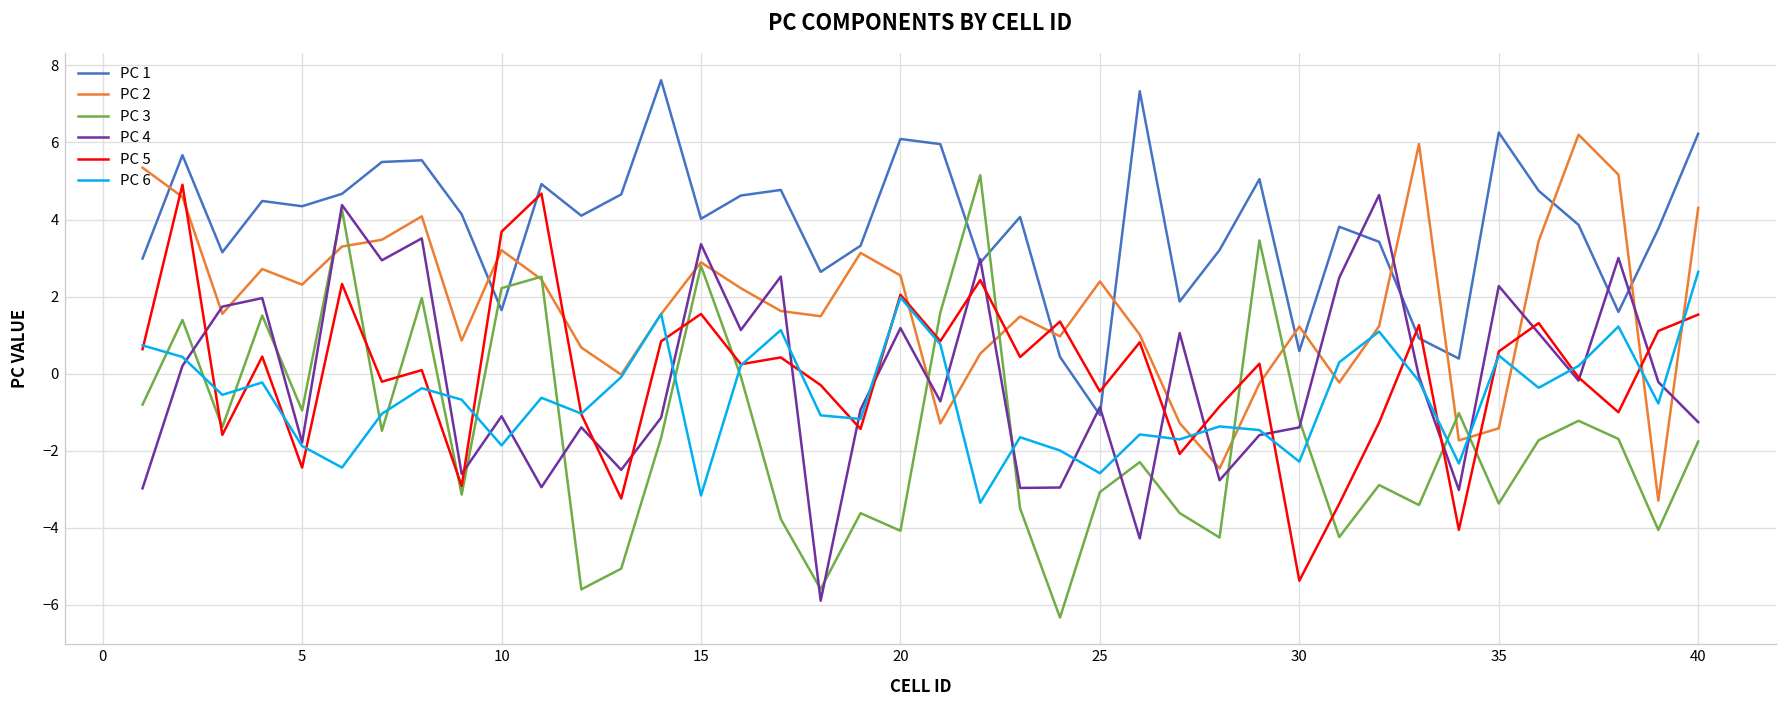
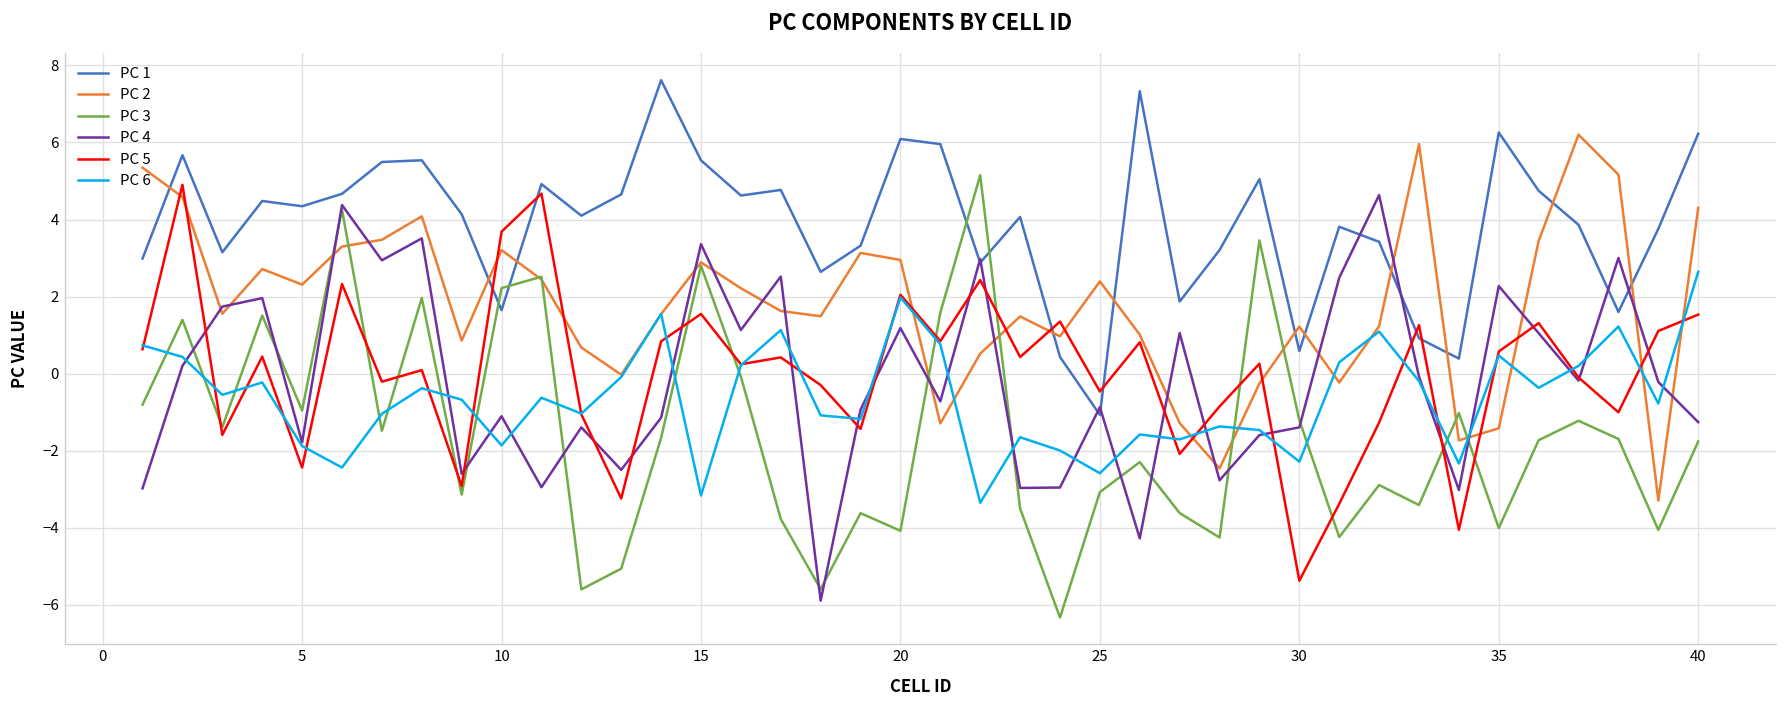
PC 1, 15: 4.0 -> 5.5
PC 2, 20: 2.5 -> 3.0
PC 3, 35: -3.4 -> -4.0
